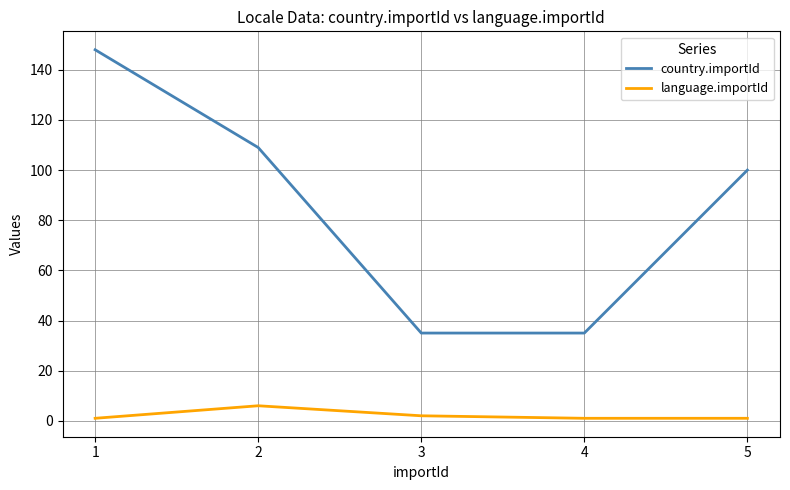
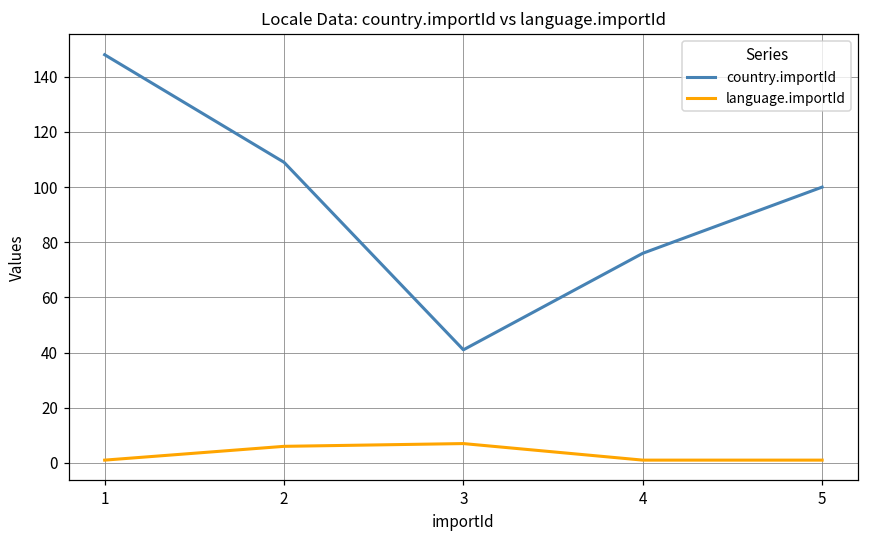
country.importId, 3: 35 -> 41
language.importId, 3: 2 -> 7
country.importId, 4: 35 -> 76
